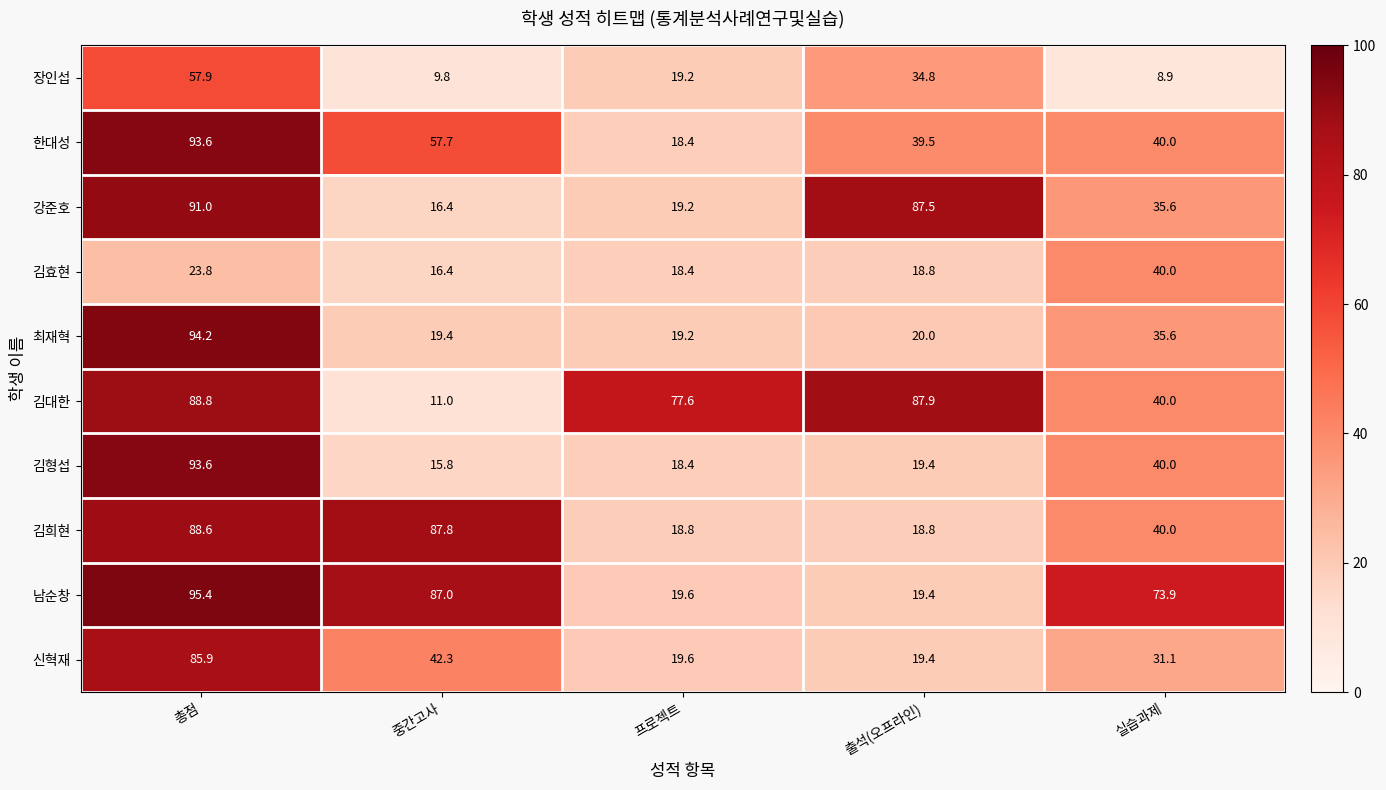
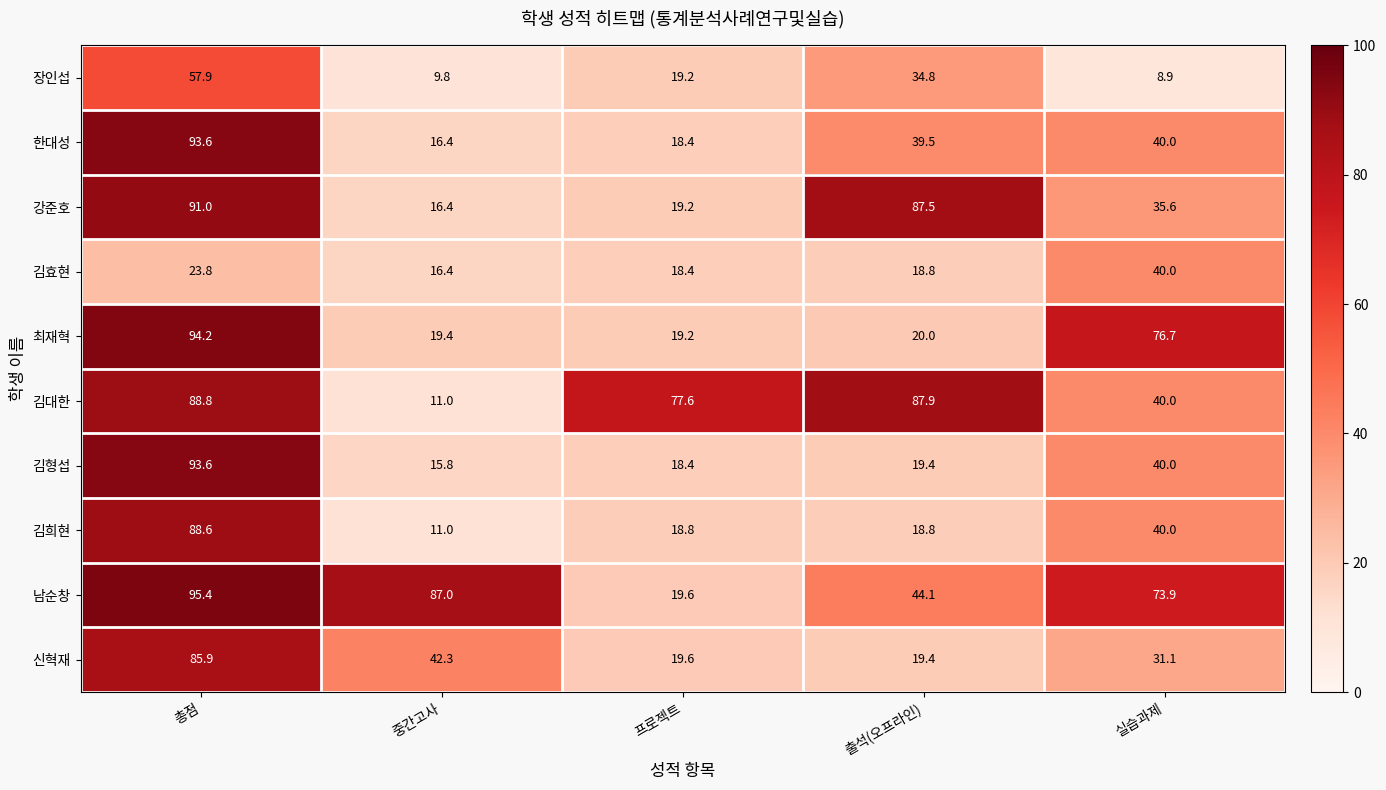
한대성, 중간고사: 57.7 -> 16.4
최재혁, 실습과제: 35.6 -> 76.7
김희현, 중간고사: 87.8 -> 11.0
남순창, 출석(오프라인): 19.4 -> 44.1
